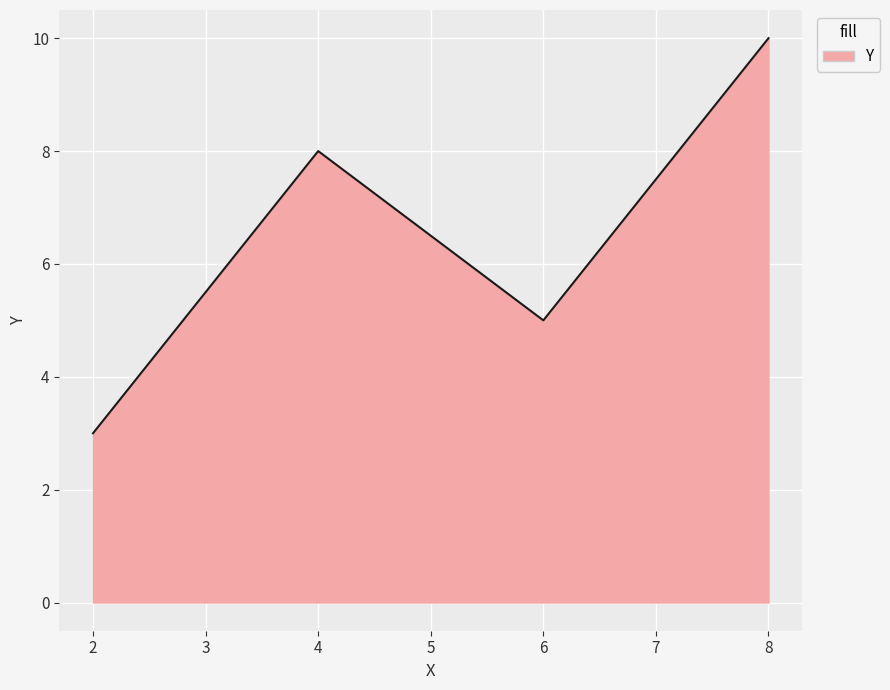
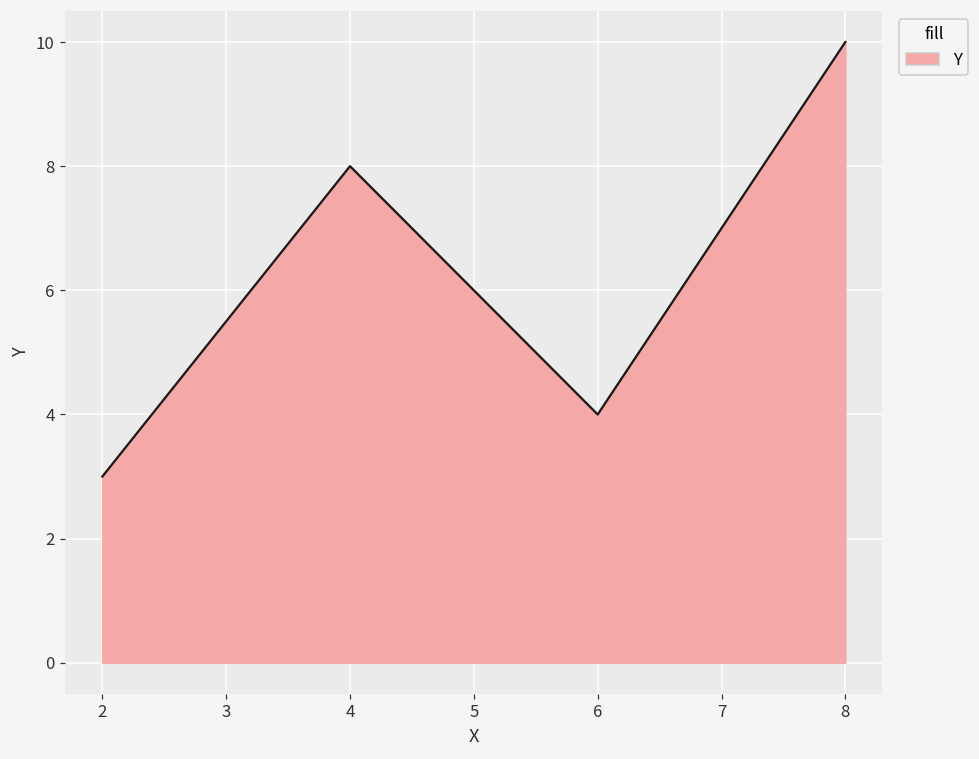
6: 5 -> 4
